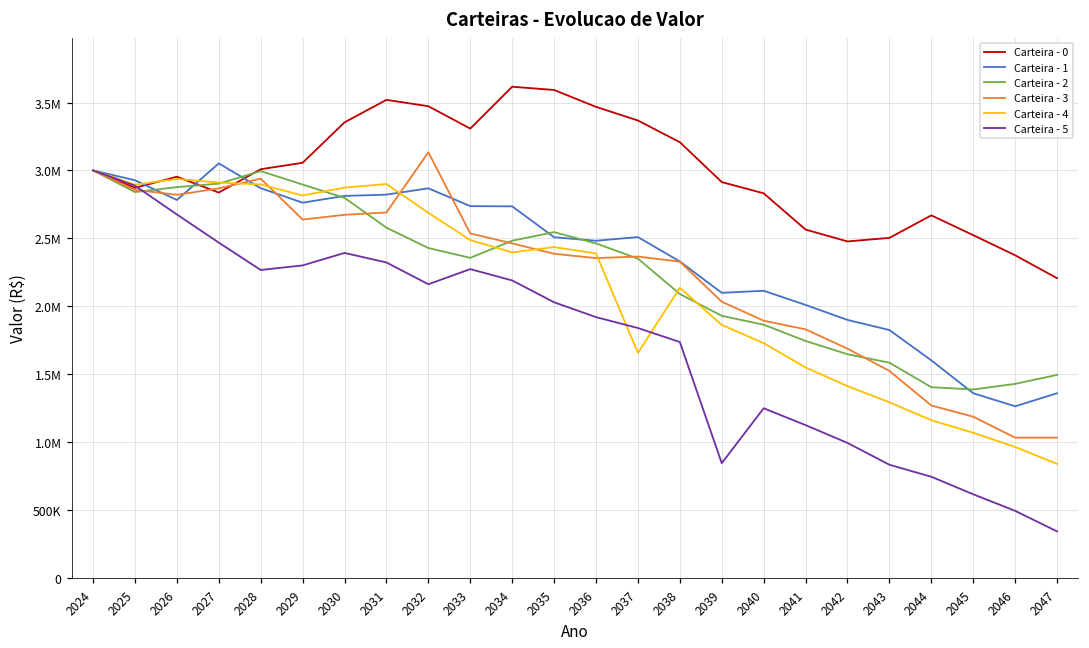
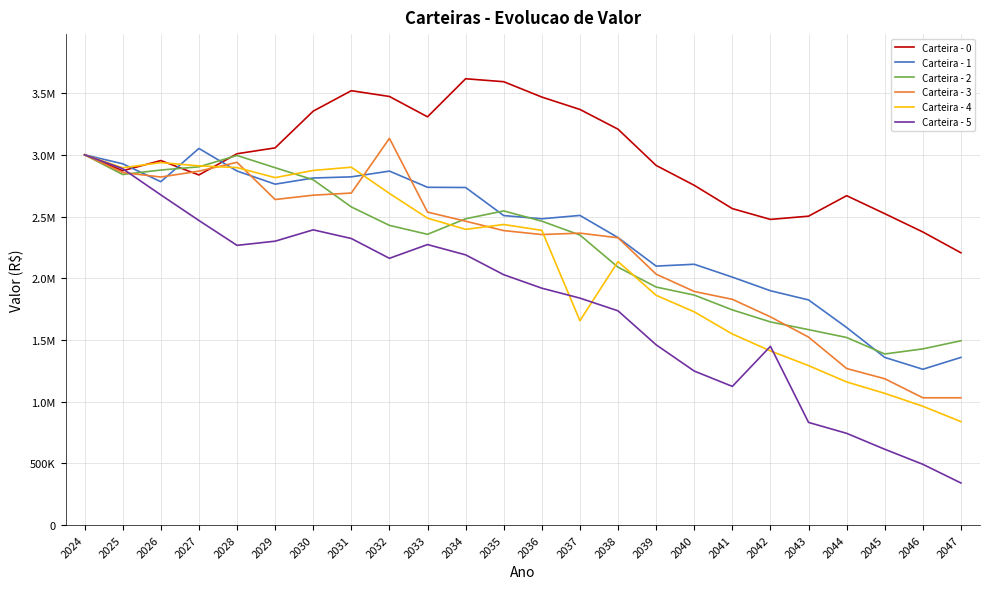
Carteira - 5, 2039: 840000 -> 1460000
Carteira - 0, 2040: 2830000 -> 2750000
Carteira - 5, 2042: 990000 -> 1450000
Carteira - 2, 2044: 1400000 -> 1520000
